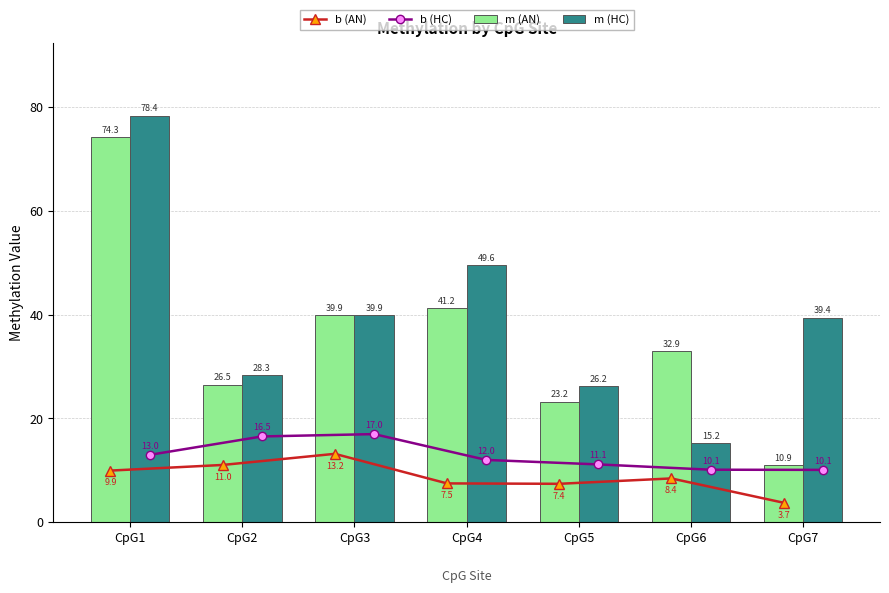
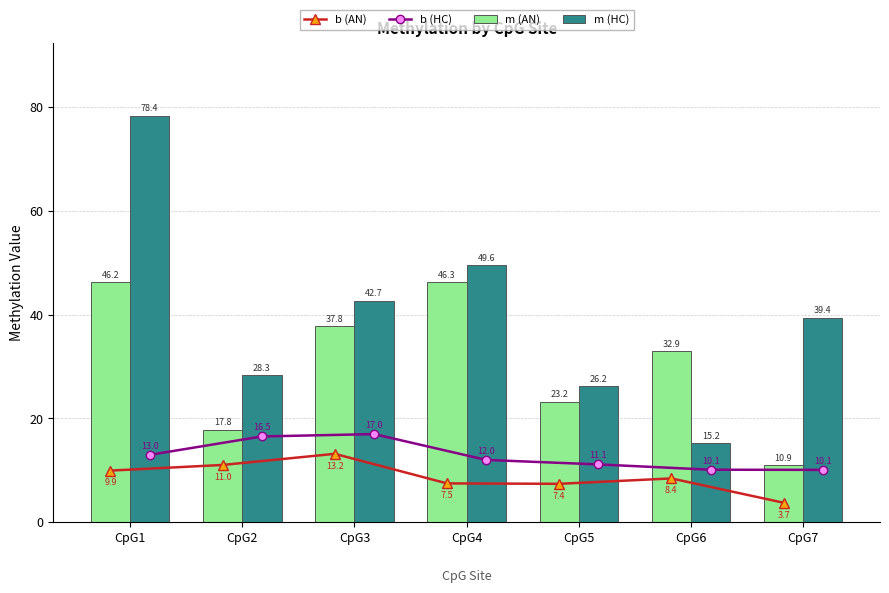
m (AN), CpG1: 74.3 -> 46.2
m (AN), CpG2: 26.5 -> 17.8
m (AN), CpG3: 39.9 -> 37.8
m (HC), CpG3: 39.9 -> 42.7
m (AN), CpG4: 41.2 -> 46.3
